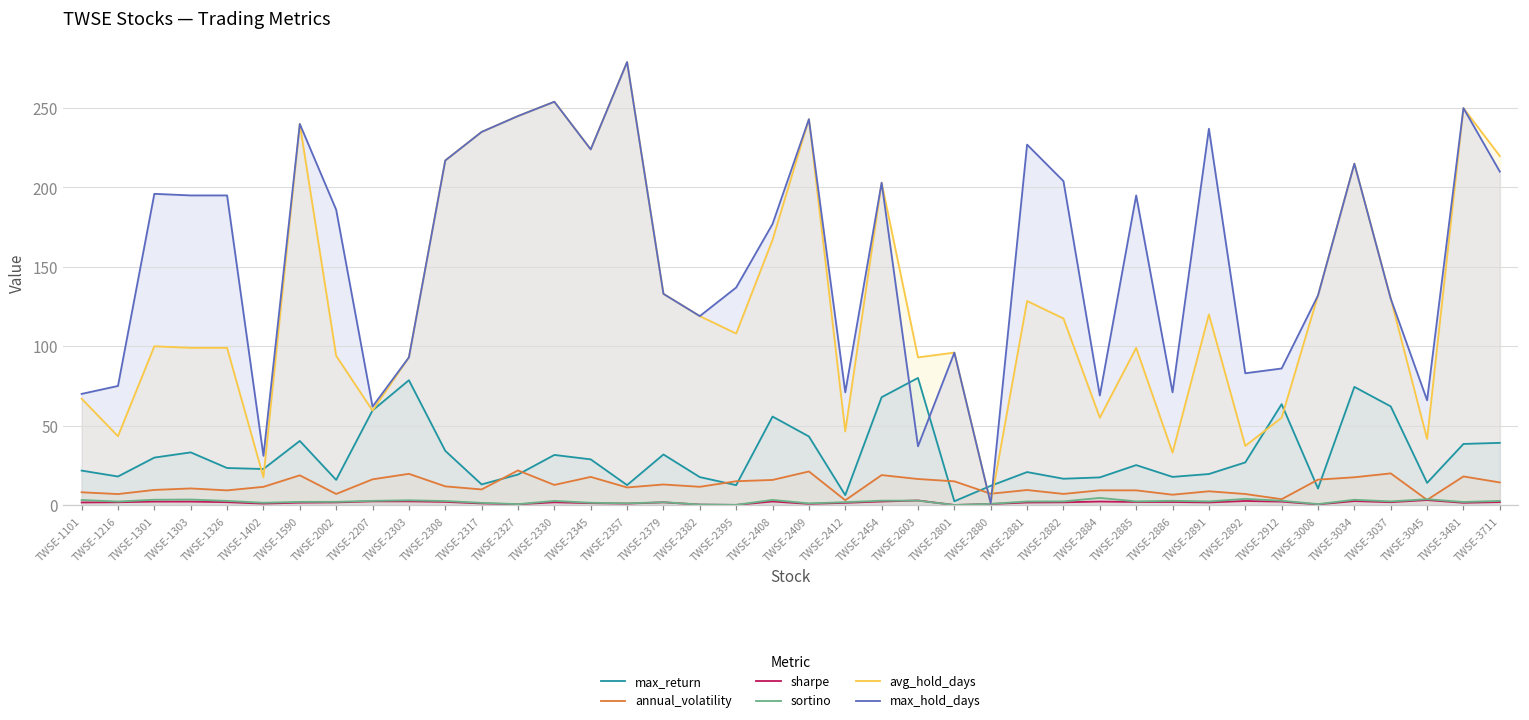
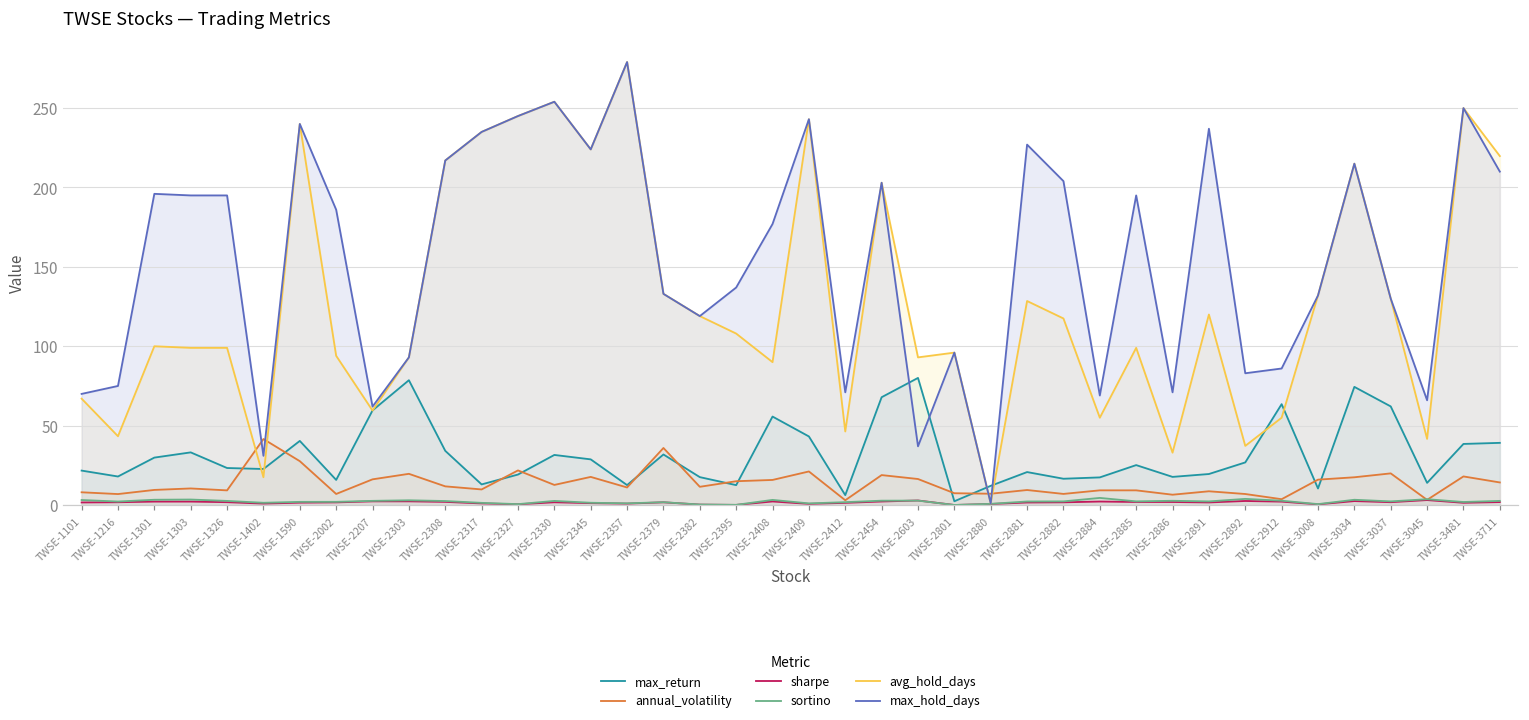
annual_volatility, TWSE-1402: 11 -> 42
annual_volatility, TWSE-1590: 19 -> 28
annual_volatility, TWSE-2379: 13 -> 36
avg_hold_days, TWSE-2408: 167 -> 90
annual_volatility, TWSE-2801: 15 -> 7
